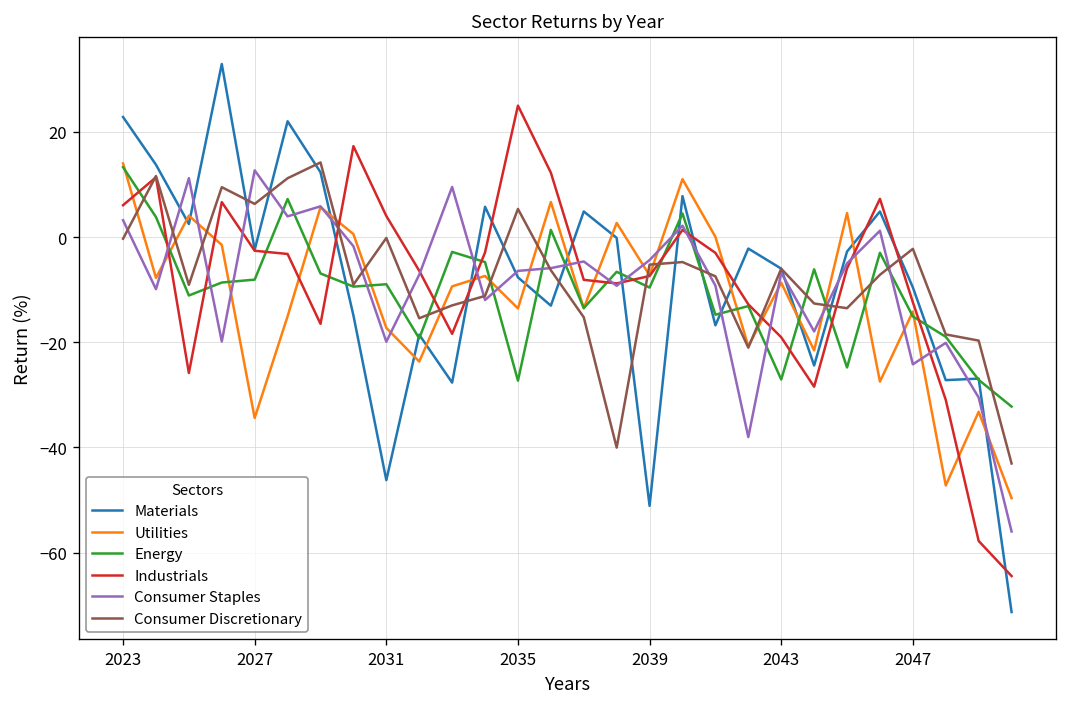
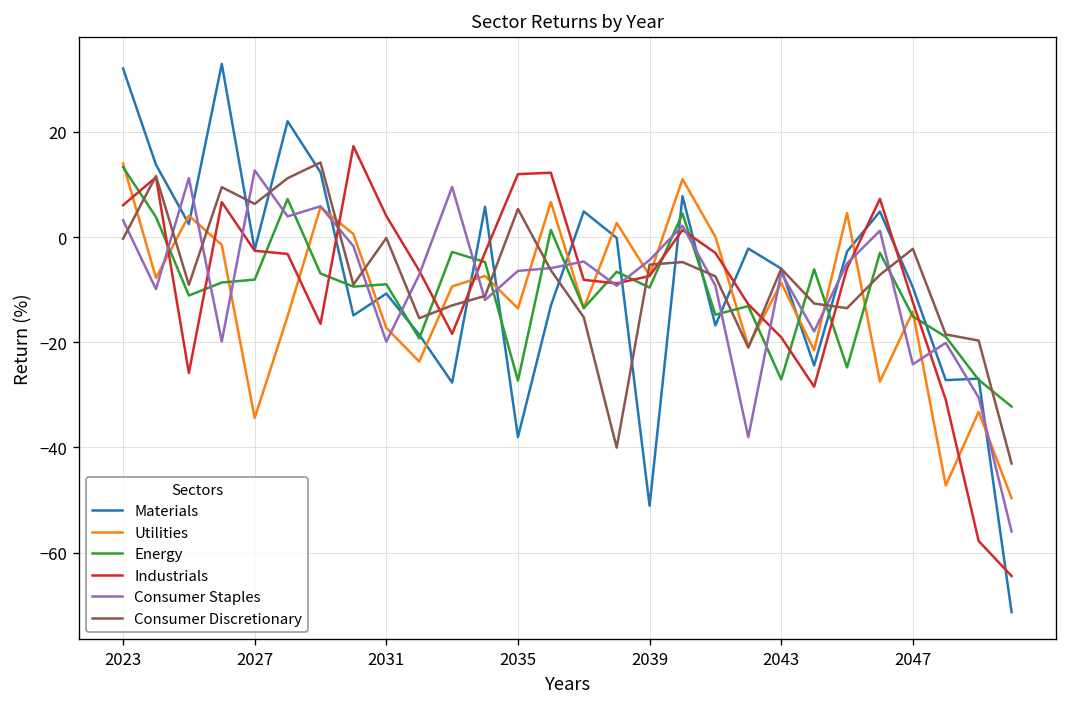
Materials, 2023: 23 -> 32
Materials, 2031: -46 -> -11
Materials, 2035: -8 -> -38
Industrials, 2035: 25 -> 12
